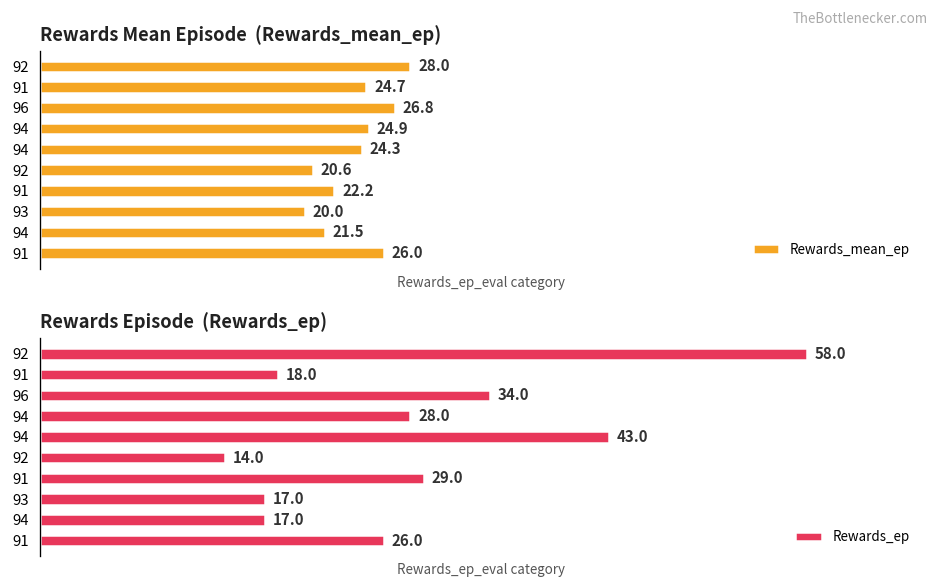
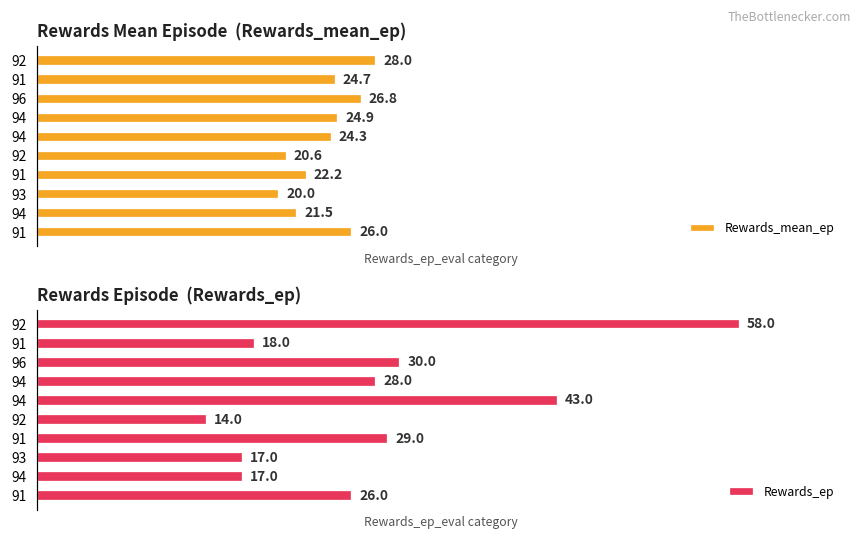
Rewards Episode (Rewards_ep), 96: 34.0 -> 30.0
